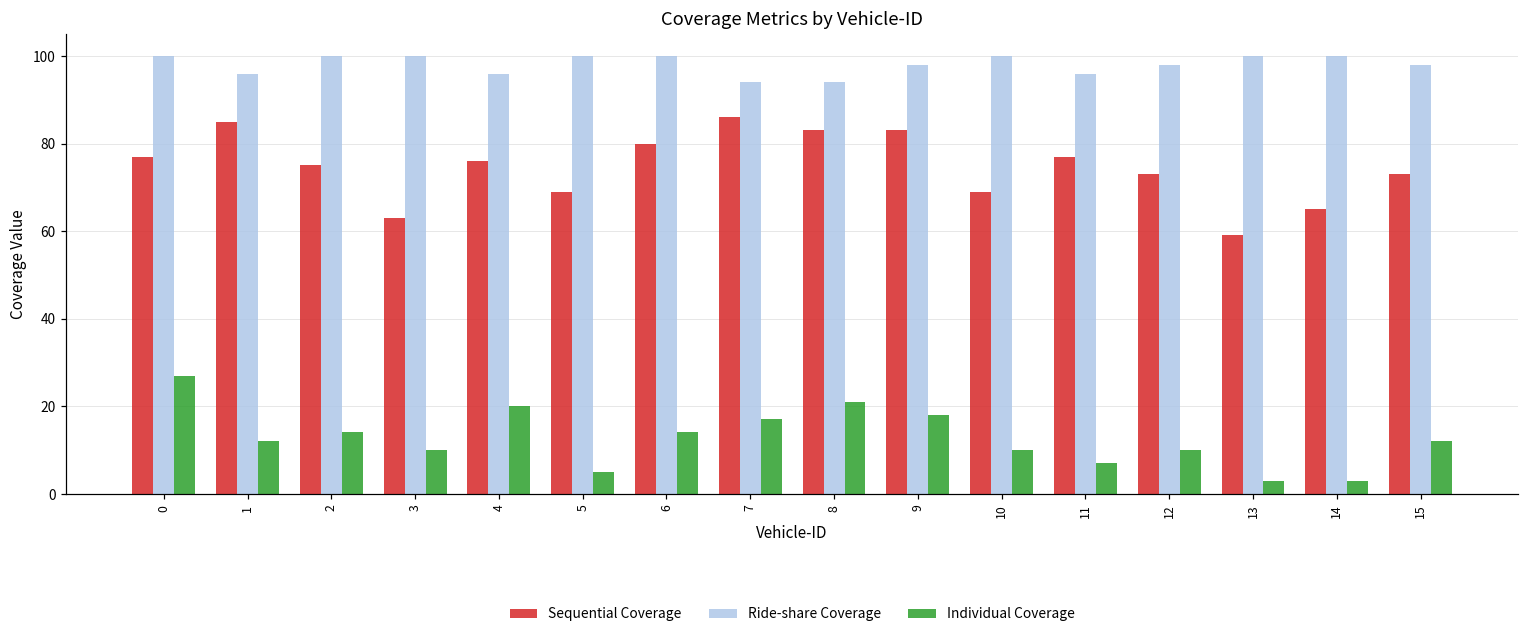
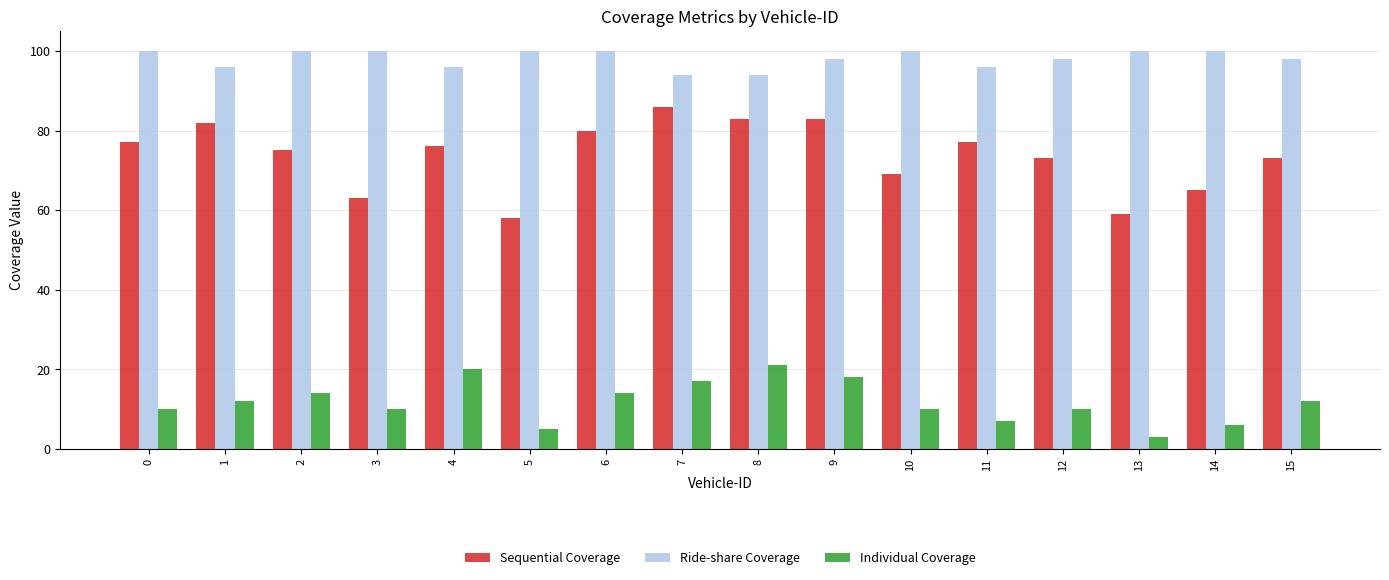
Individual Coverage, 0: 27 -> 10
Sequential Coverage, 1: 85 -> 82
Sequential Coverage, 5: 69 -> 58
Individual Coverage, 14: 3 -> 6
